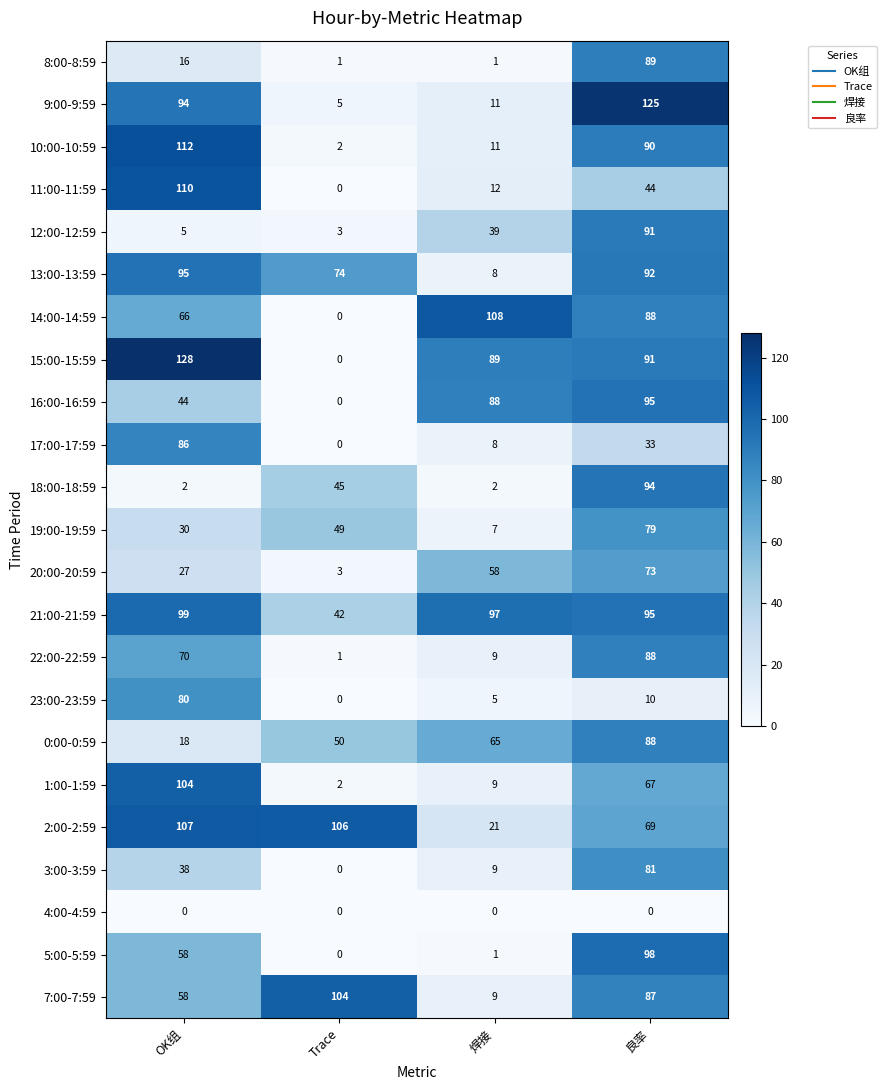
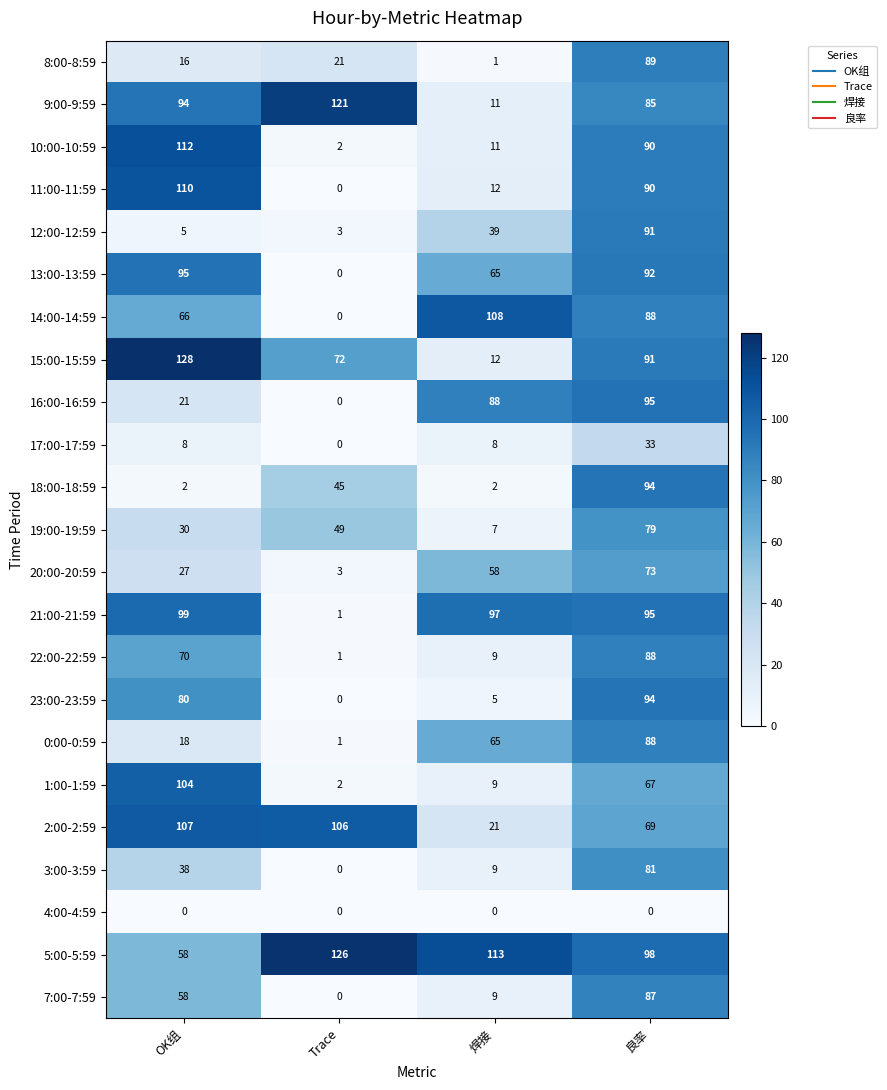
8:00-8:59, Trace: 1 -> 21
9:00-9:59, Trace: 5 -> 121
9:00-9:59, 良率: 125 -> 85
11:00-11:59, 良率: 44 -> 90
13:00-13:59, Trace: 74 -> 0
13:00-13:59, 焊接: 8 -> 65
15:00-15:59, Trace: 0 -> 72
15:00-15:59, 焊接: 89 -> 12
16:00-16:59, OK组: 44 -> 21
17:00-17:59, OK组: 86 -> 8
21:00-21:59, Trace: 42 -> 1
23:00-23:59, 良率: 10 -> 94
0:00-0:59, Trace: 50 -> 1
5:00-5:59, Trace: 0 -> 126
5:00-5:59, 焊接: 1 -> 113
7:00-7:59, Trace: 104 -> 0
